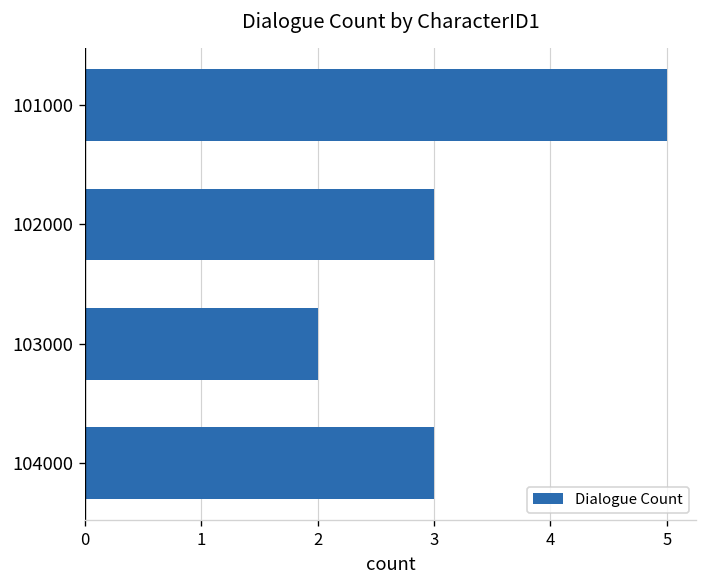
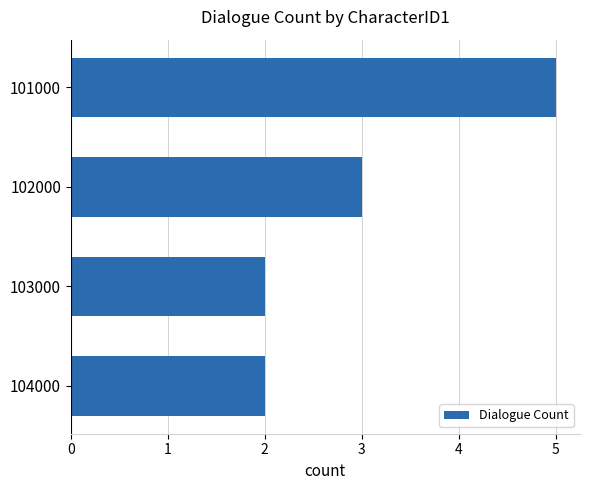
104000: 3 -> 2
